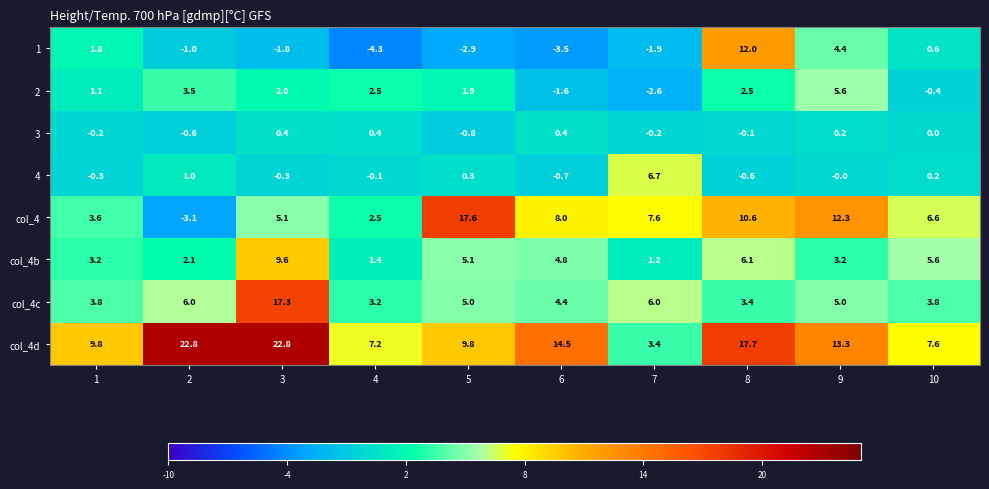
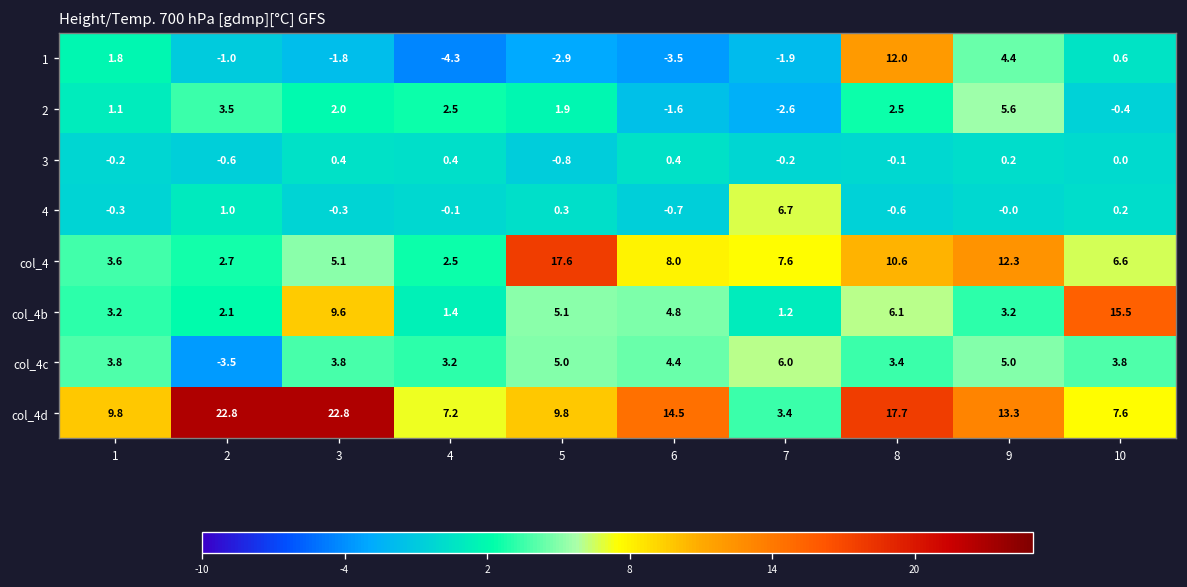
col_4, 2: -3.1 -> 2.7
col_4b, 10: 5.6 -> 15.5
col_4c, 2: 6.0 -> -3.5
col_4c, 3: 17.3 -> 3.8
